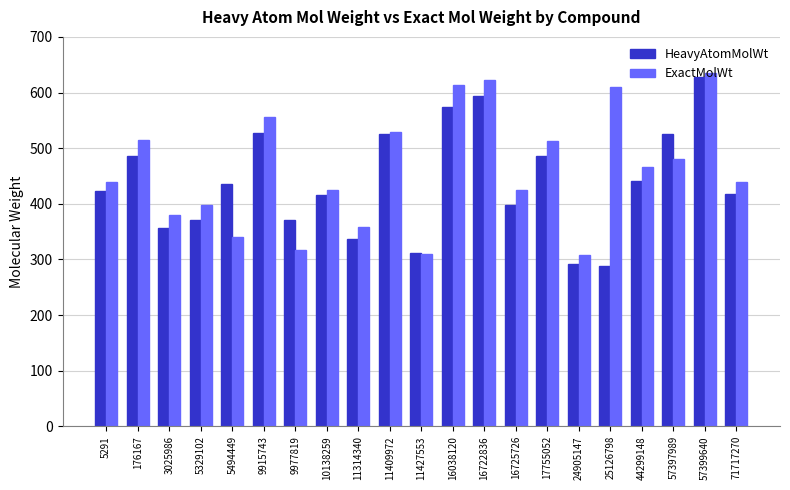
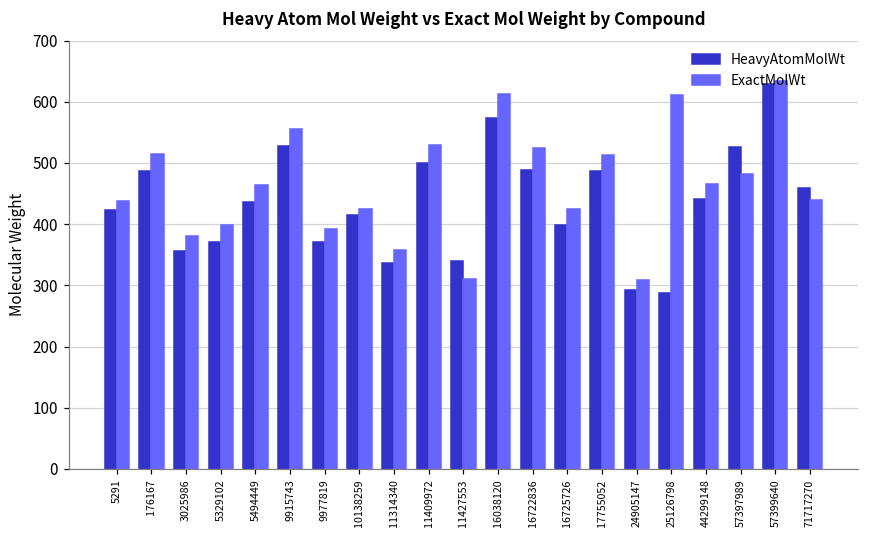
ExactMolWt, 5494449: 340 -> 460
ExactMolWt, 9977819: 320 -> 390
HeavyAtomMolWt, 11409972: 530 -> 500
HeavyAtomMolWt, 11427553: 310 -> 340
HeavyAtomMolWt, 16722836: 590 -> 490
ExactMolWt, 16722836: 620 -> 520
HeavyAtomMolWt, 71717270: 420 -> 460
